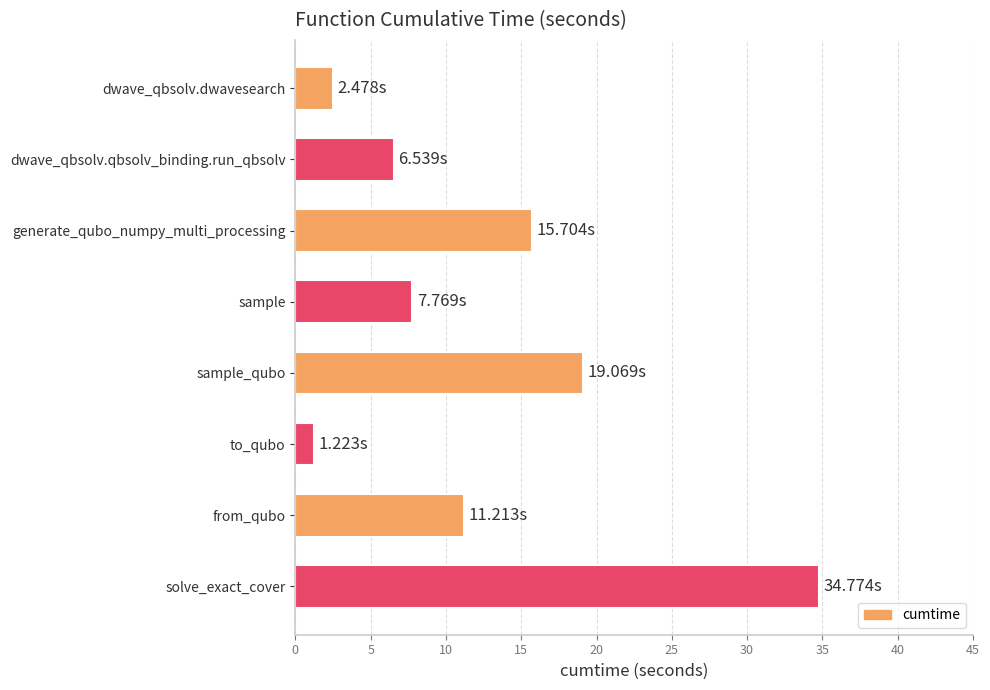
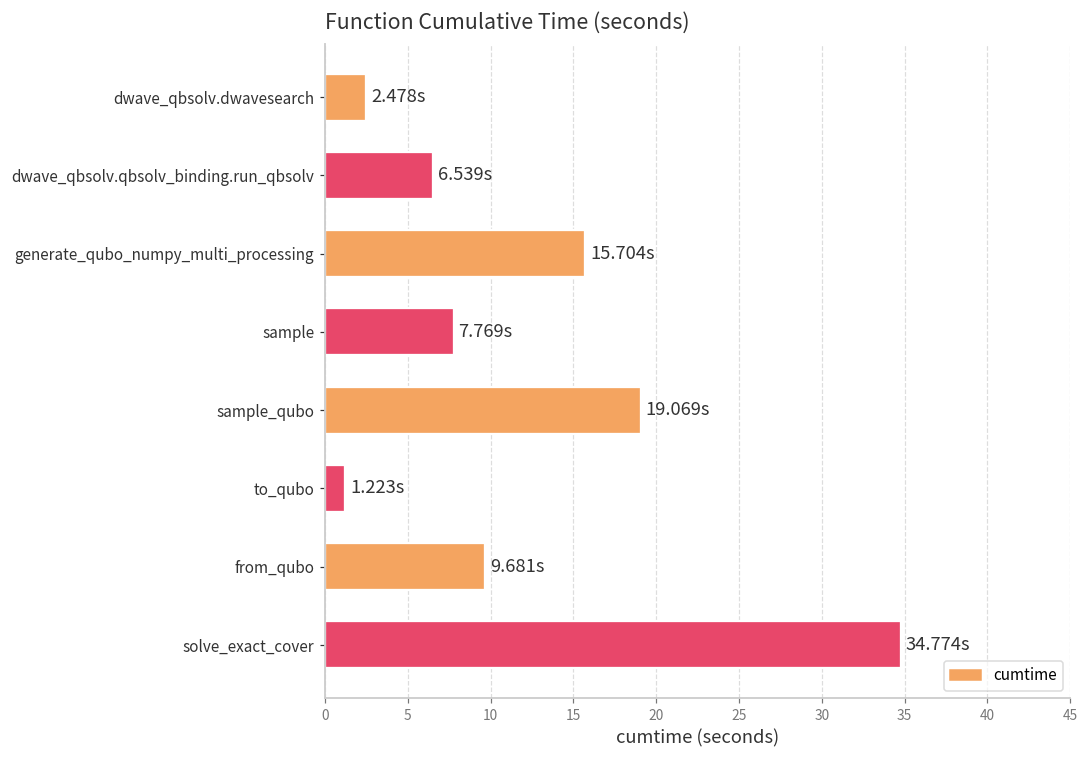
from_qubo: 11.213s -> 9.681s
